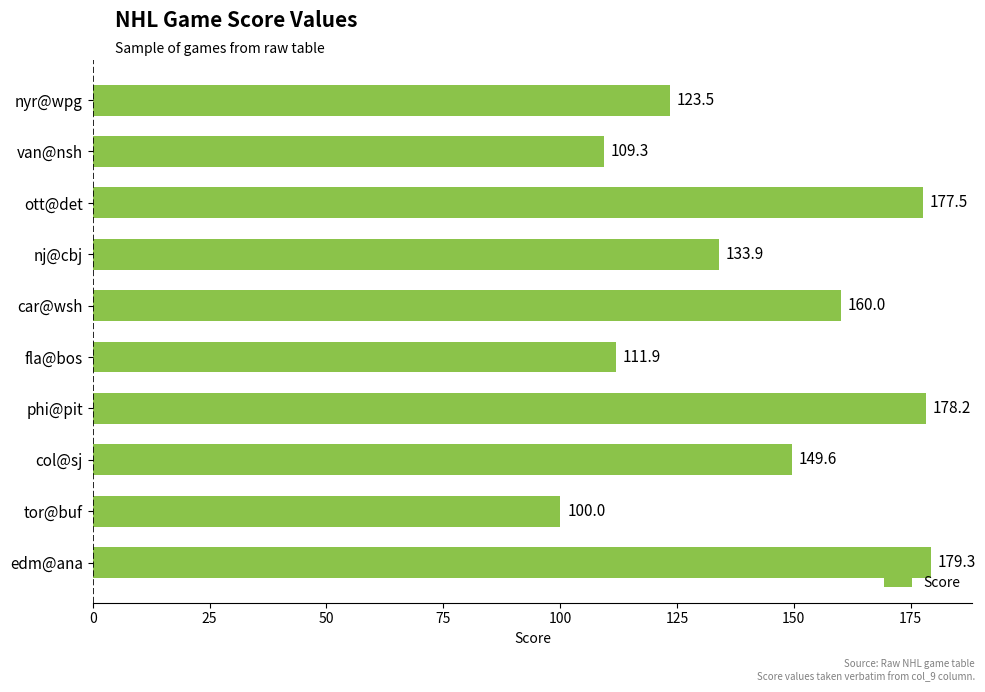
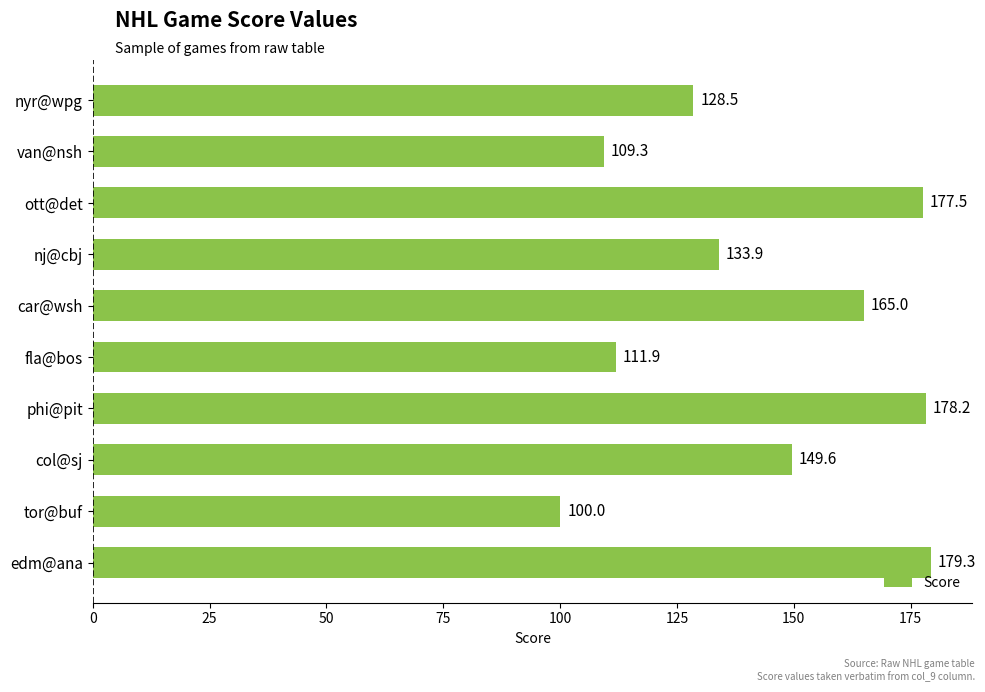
nyr@wpg: 123.5 -> 128.5
car@wsh: 160.0 -> 165.0
